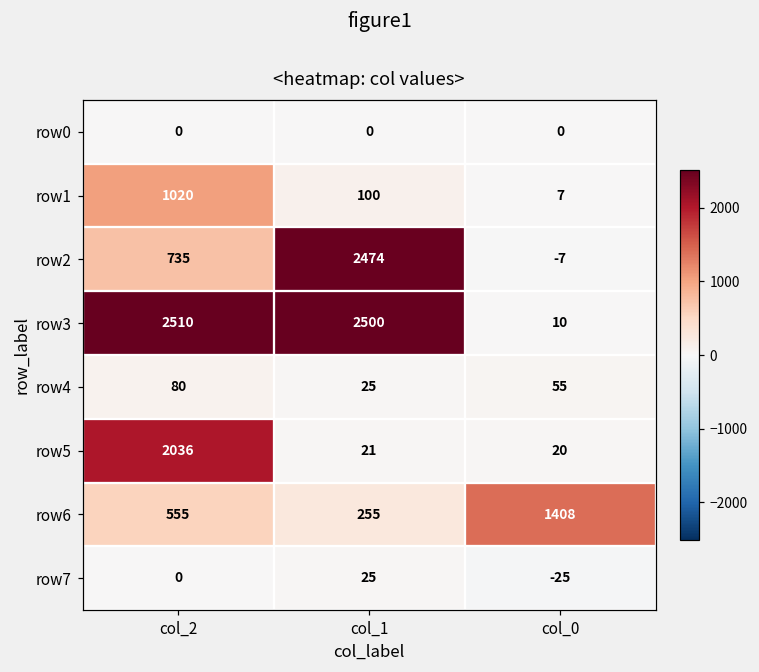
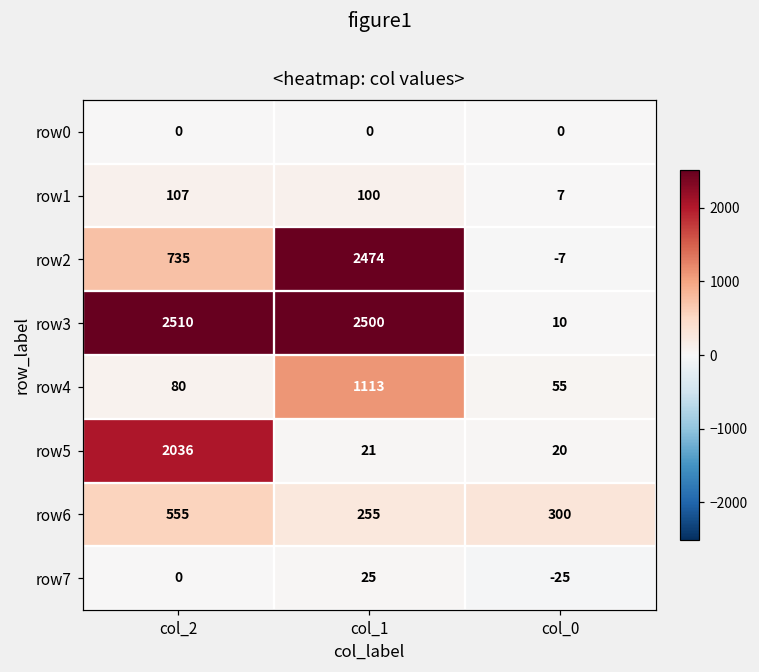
row1, col_2: 1020 -> 107
row4, col_1: 25 -> 1113
row6, col_0: 1408 -> 300
